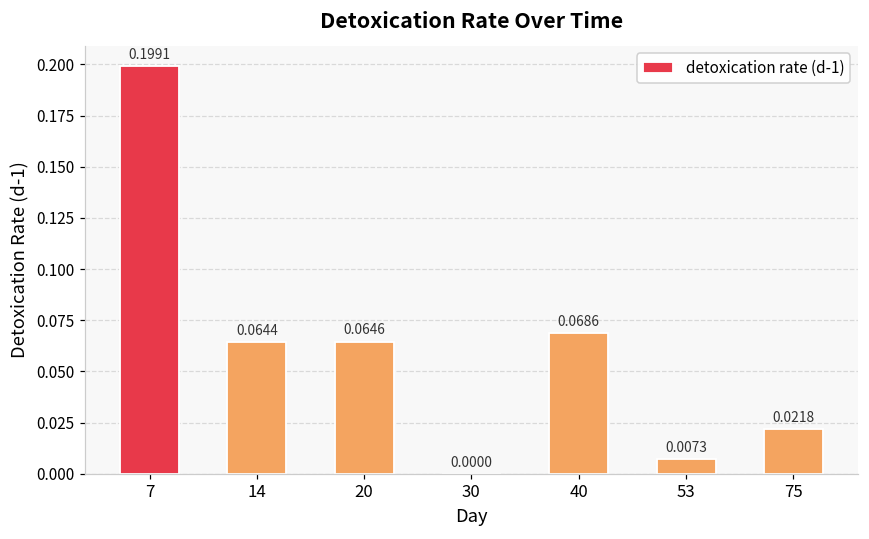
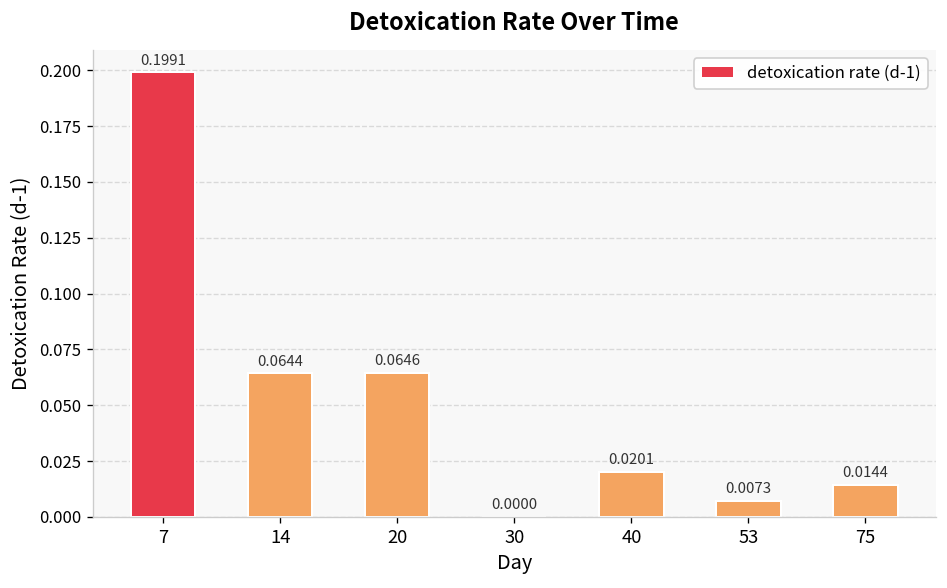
40: 0.0686 -> 0.0201
75: 0.0218 -> 0.0144
